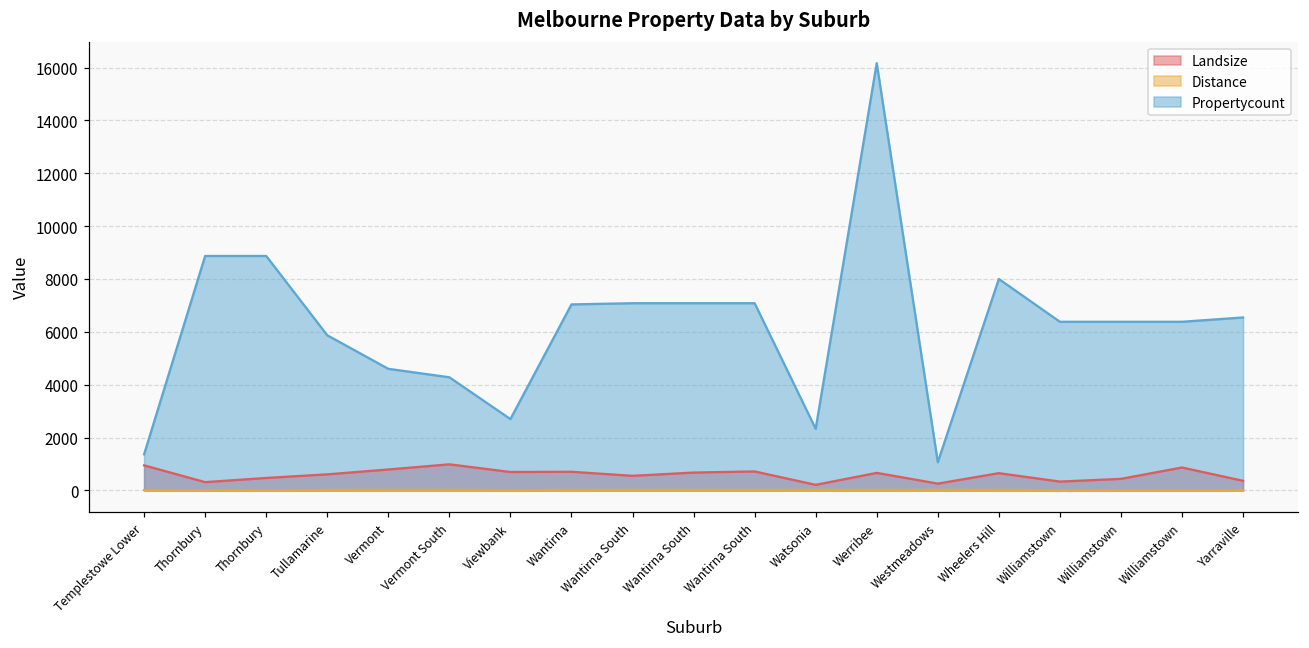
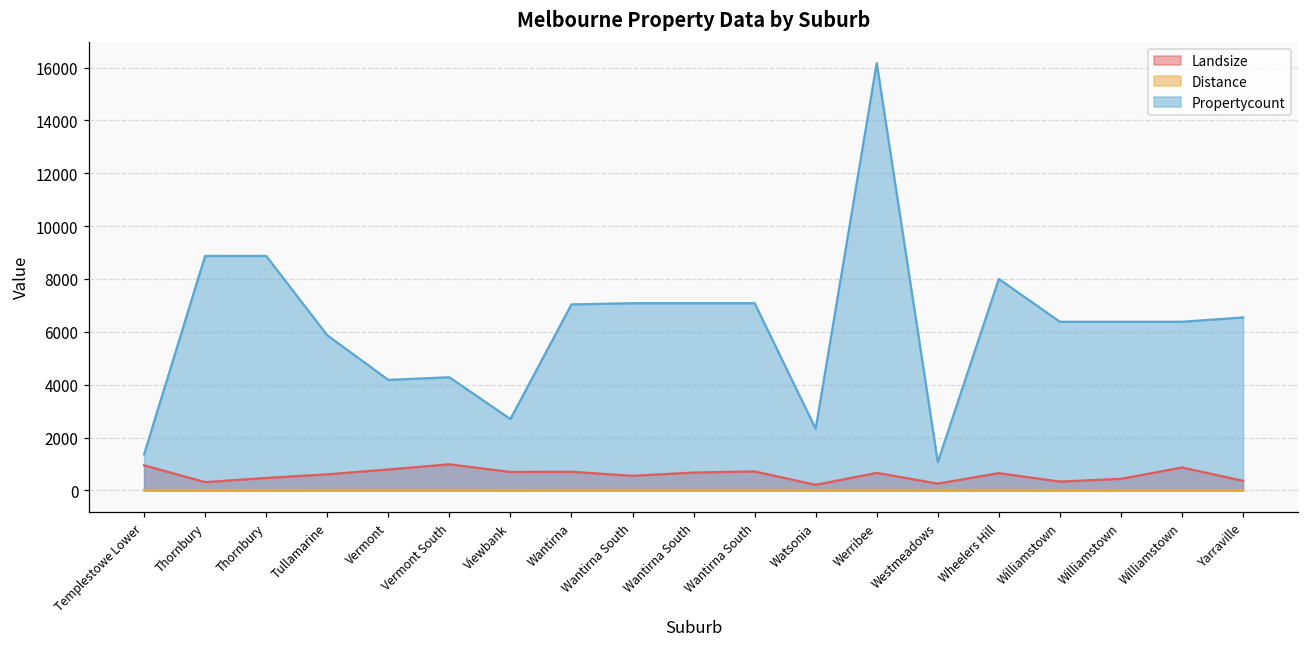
Propertycount, Vermont: 4600 -> 4200
